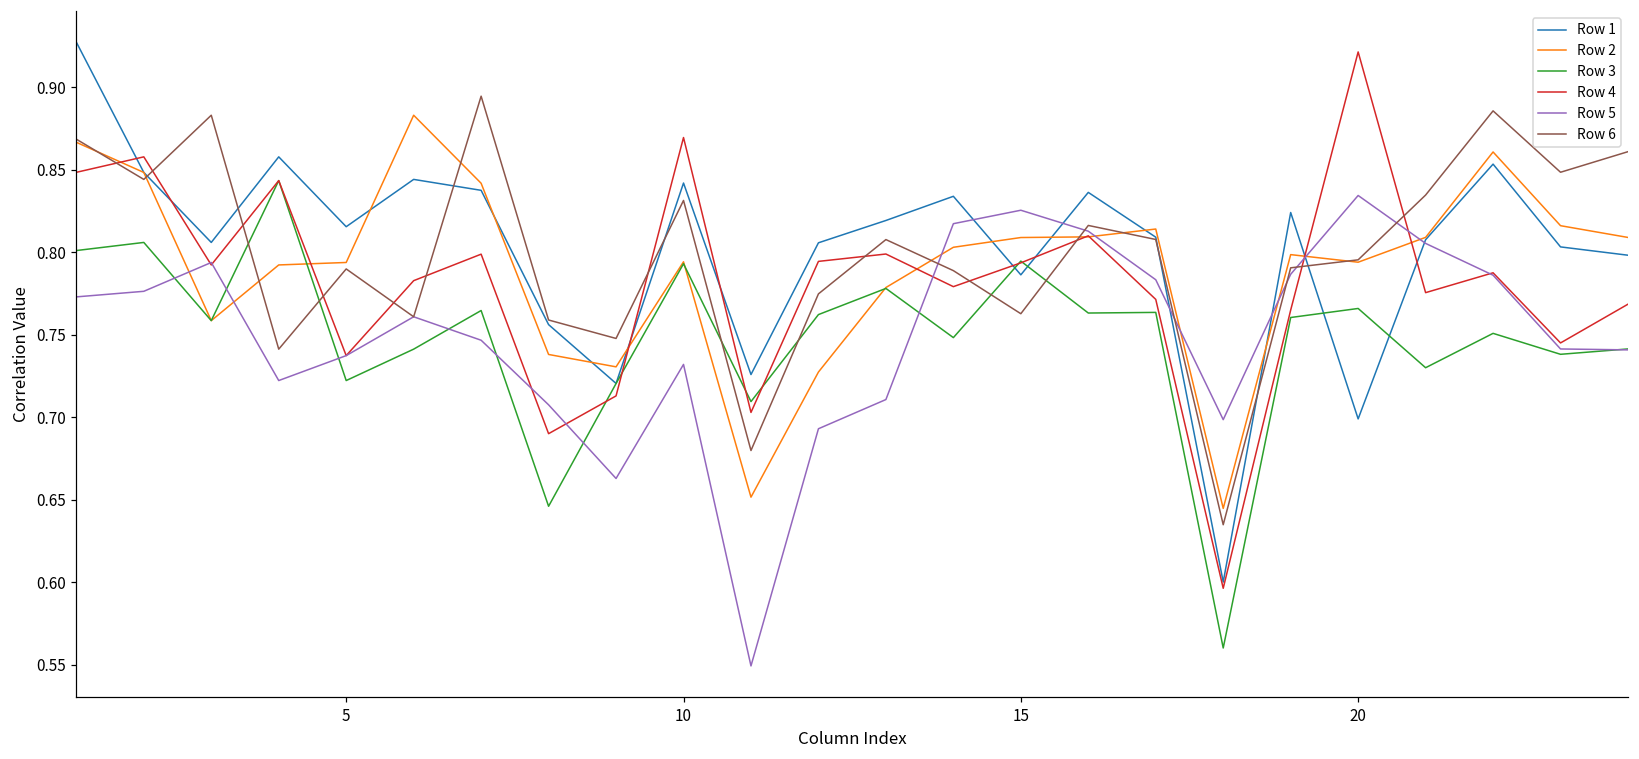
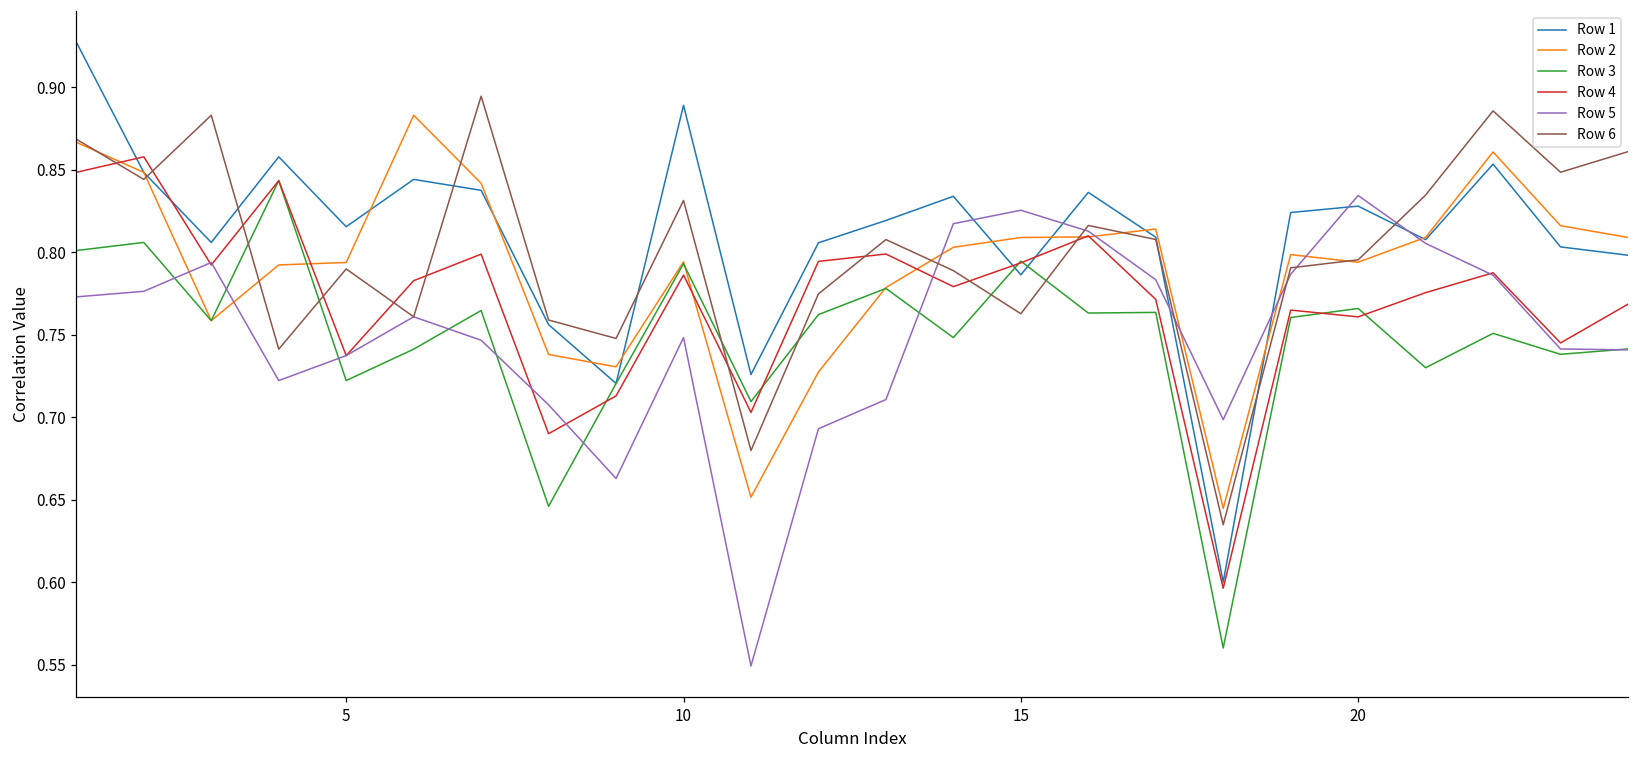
Row 1, 10: 0.842 -> 0.889
Row 4, 10: 0.870 -> 0.786
Row 5, 10: 0.732 -> 0.748
Row 1, 20: 0.699 -> 0.828
Row 4, 20: 0.922 -> 0.761
